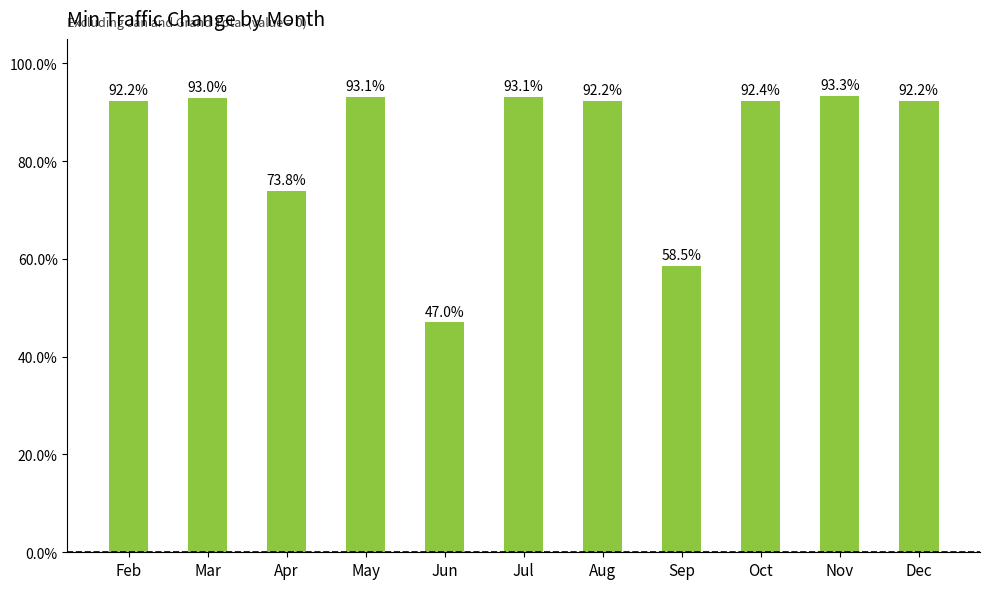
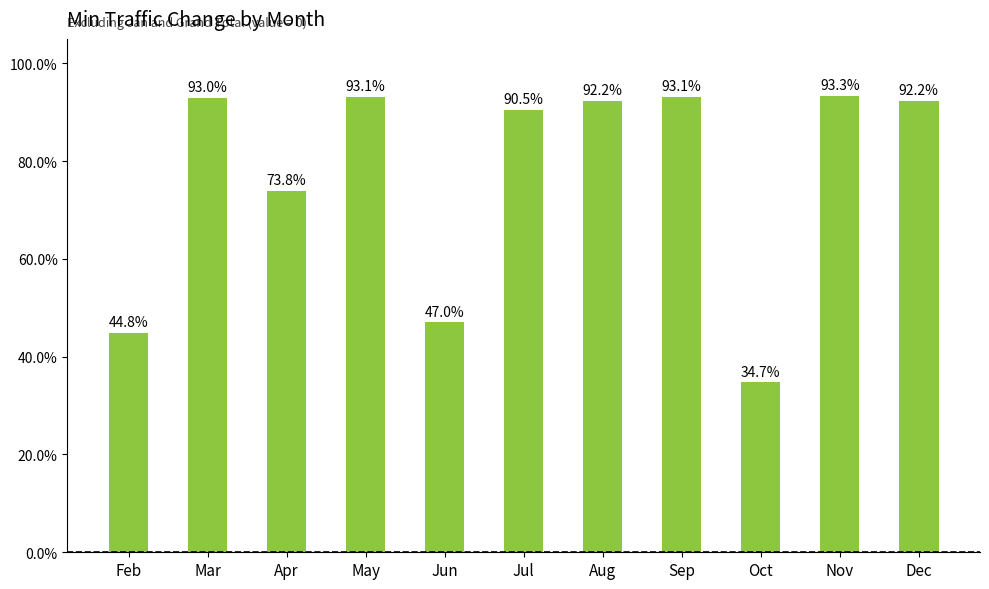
Feb: 92.2% -> 44.8%
Jul: 93.1% -> 90.5%
Sep: 58.5% -> 93.1%
Oct: 92.4% -> 34.7%
